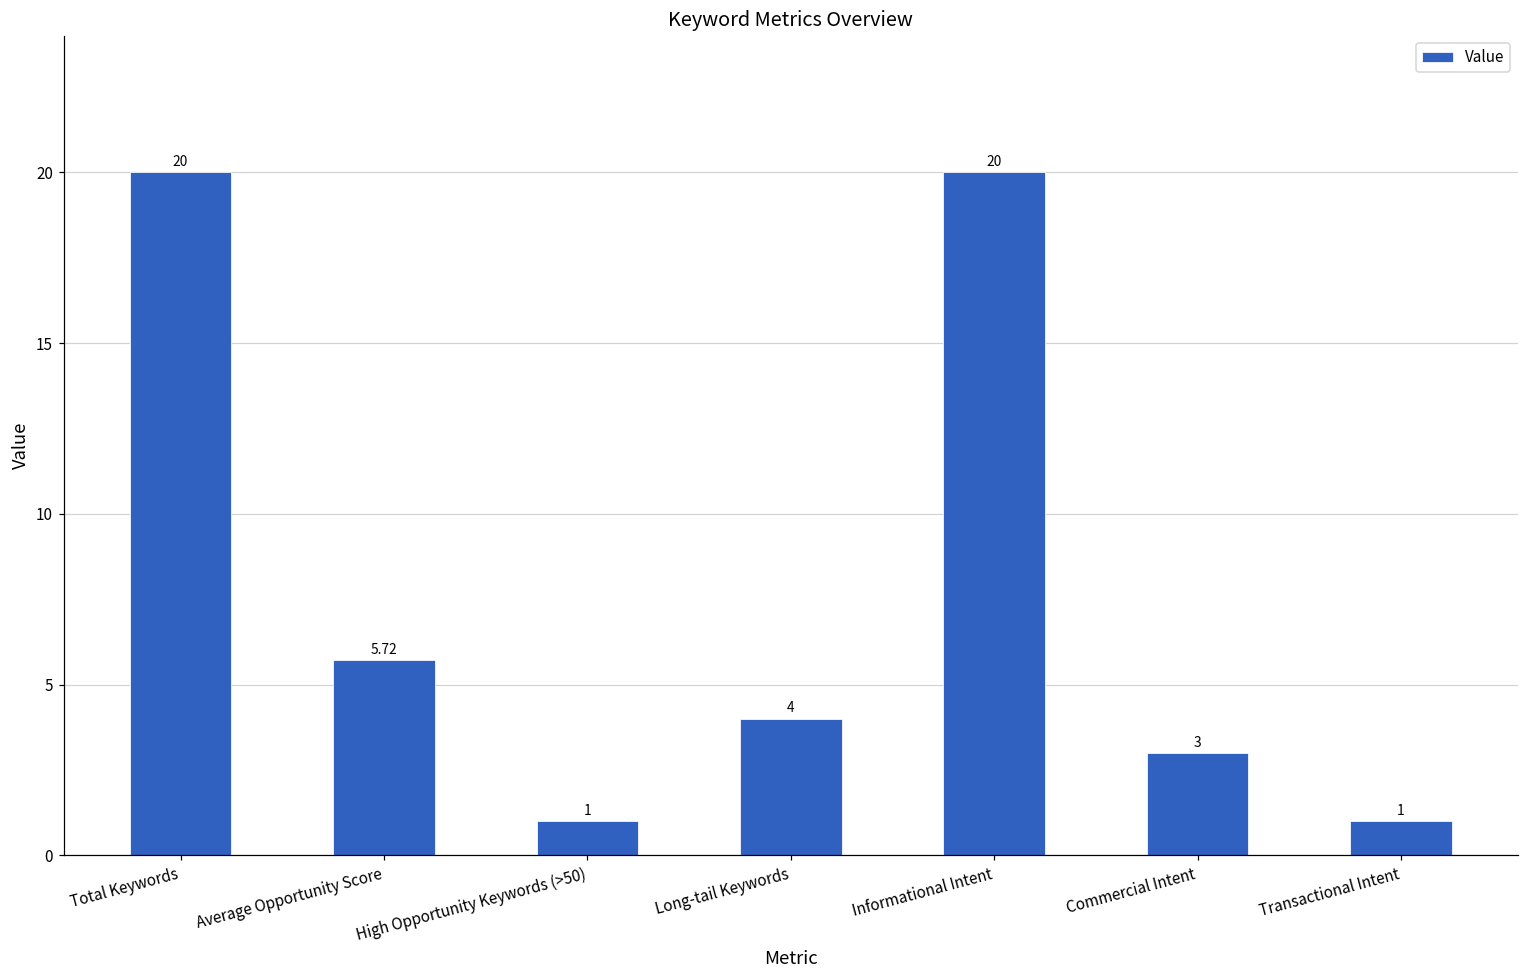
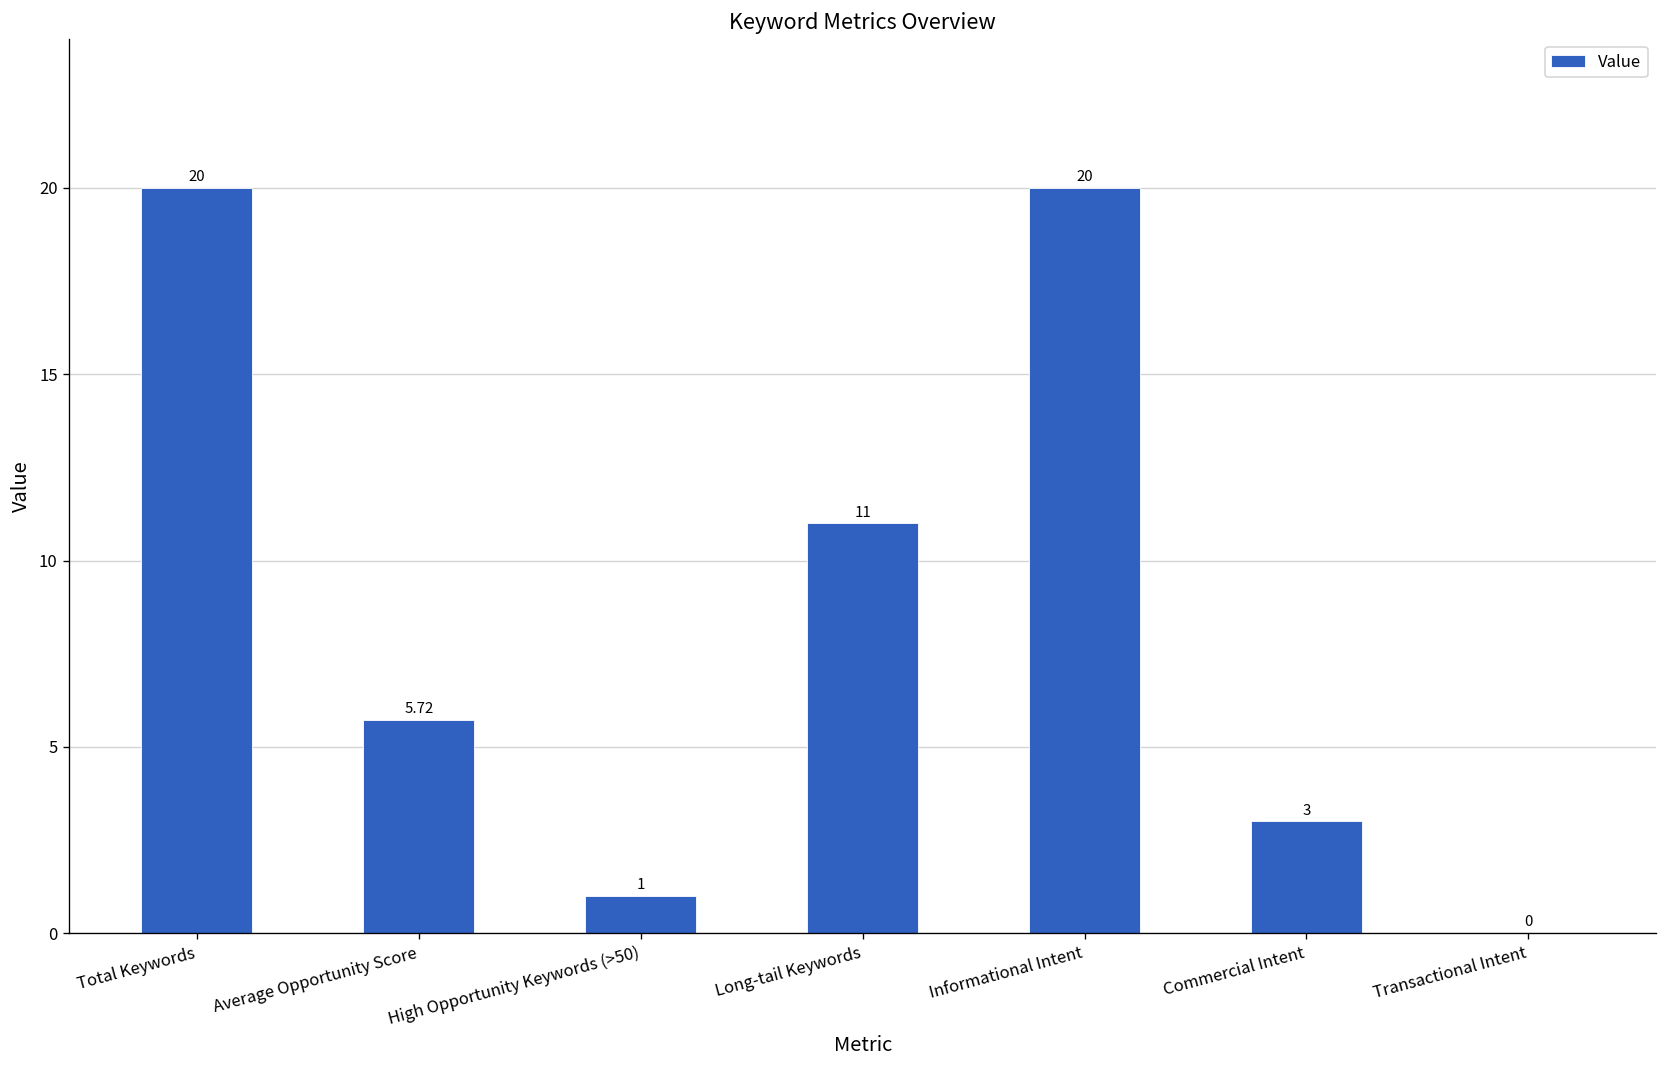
Long-tail Keywords: 4 -> 11
Transactional Intent: 1 -> 0
